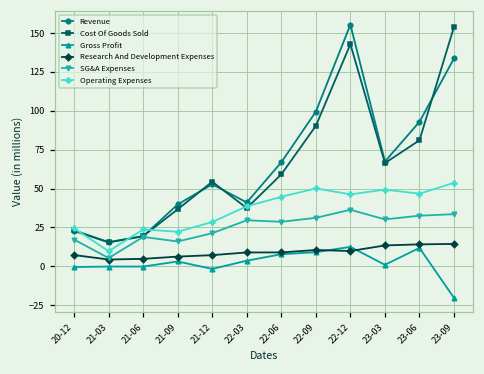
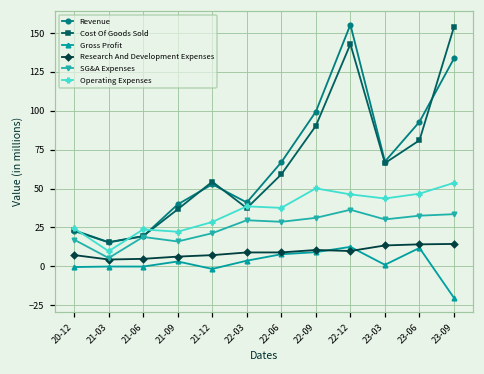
Operating Expenses, 22-06: 45 -> 38
Operating Expenses, 23-03: 49 -> 44
